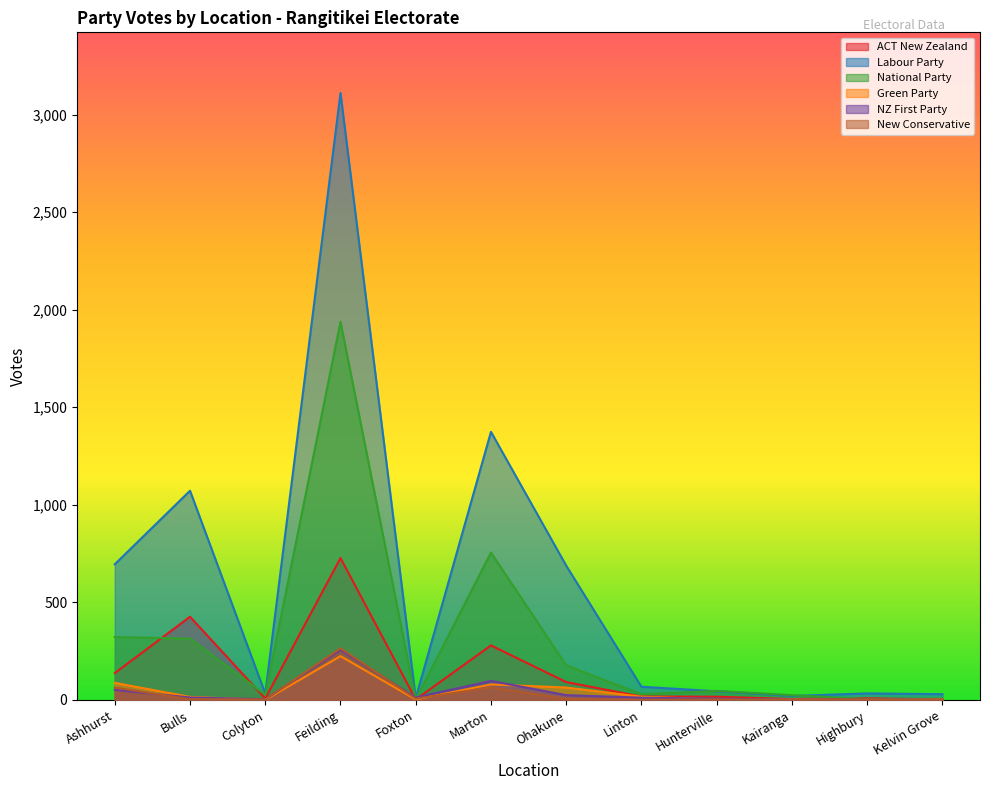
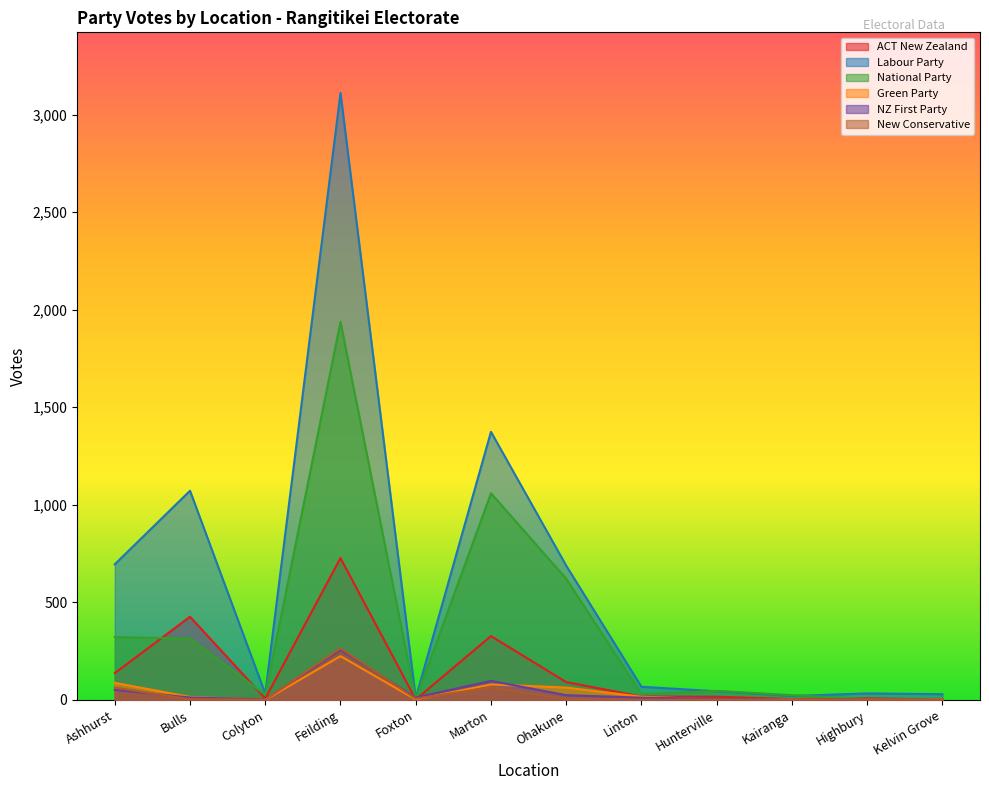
ACT New Zealand, Marton: 280 -> 330
National Party, Marton: 760 -> 1,060
National Party, Ohakune: 180 -> 620
